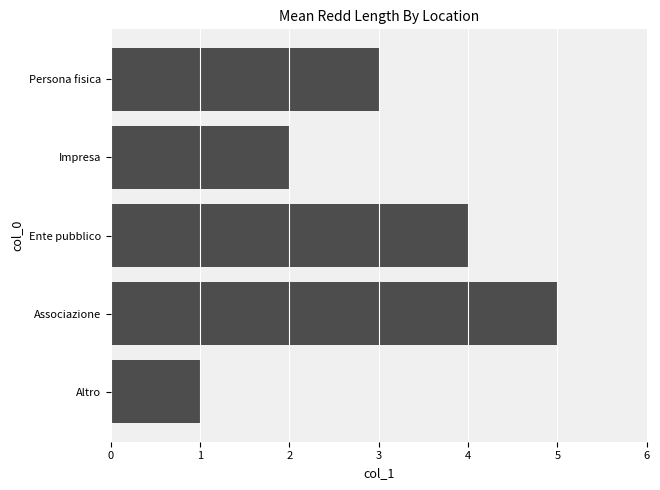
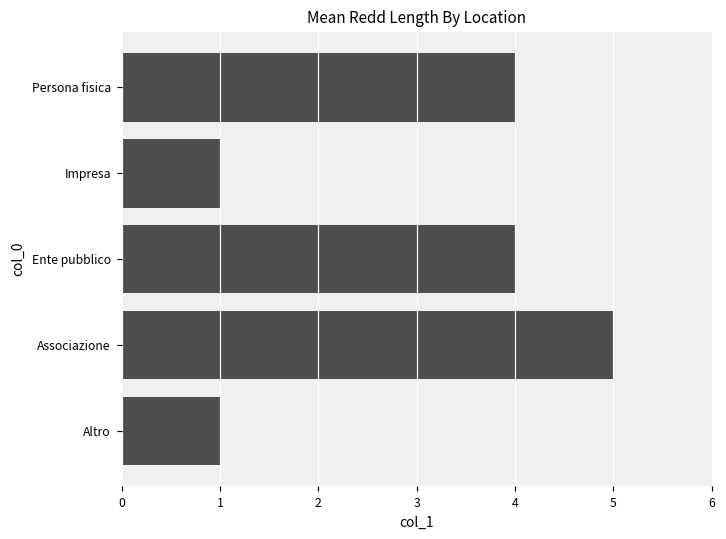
Persona fisica: 3 -> 4
Impresa: 2 -> 1
